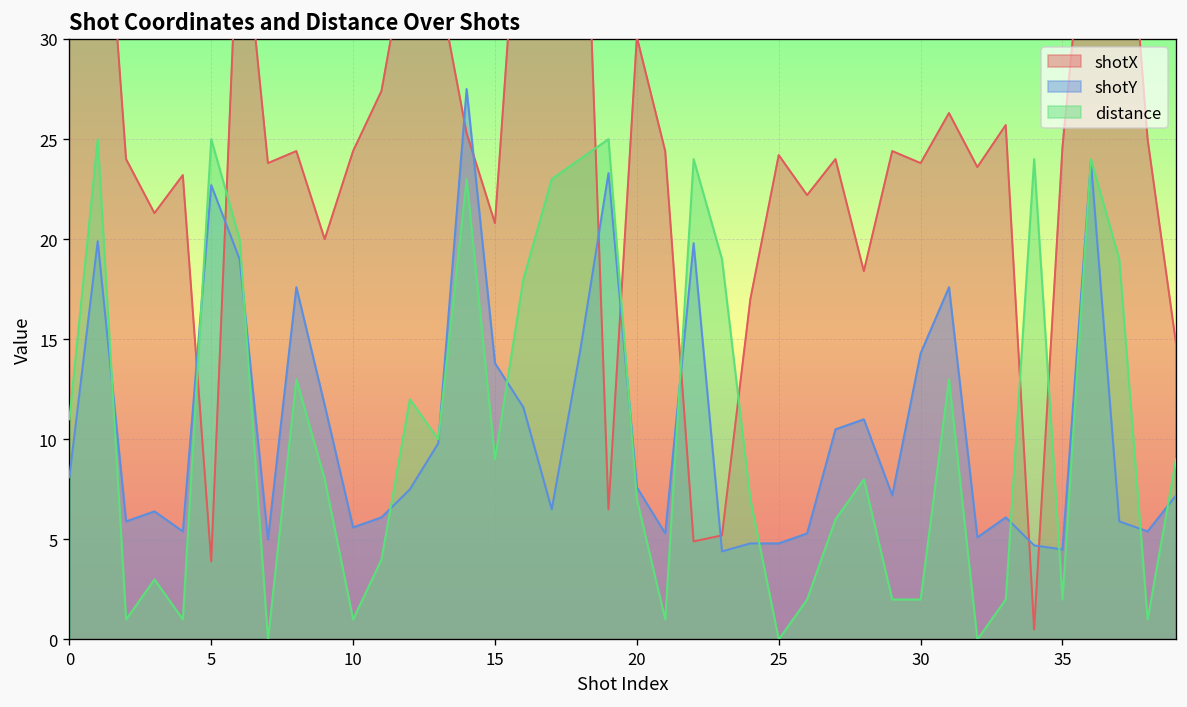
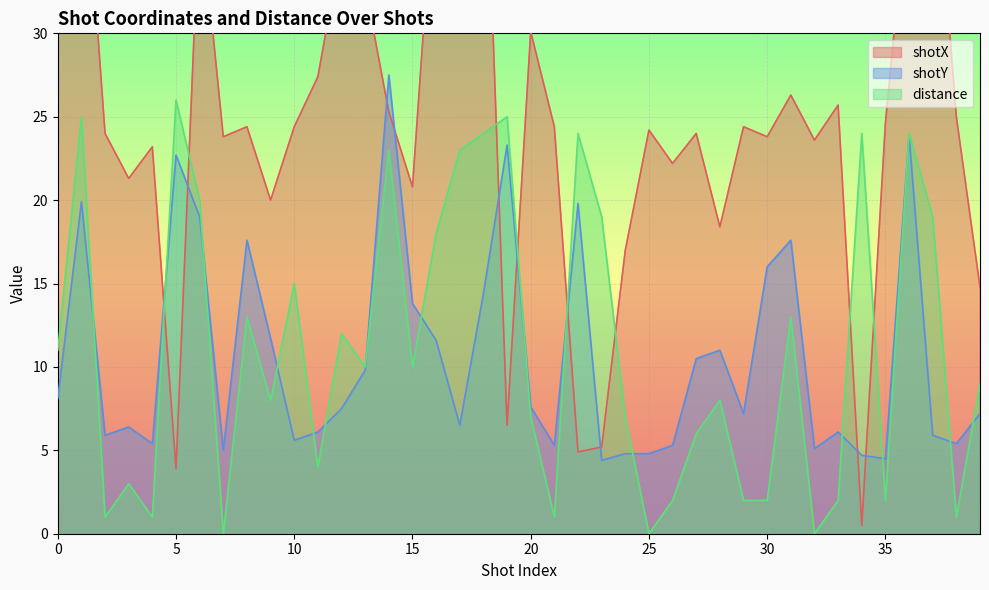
distance, 5: 25 -> 26
distance, 10: 1 -> 15
distance, 15: 9 -> 10
shotY, 30: 14.3 -> 16.0
